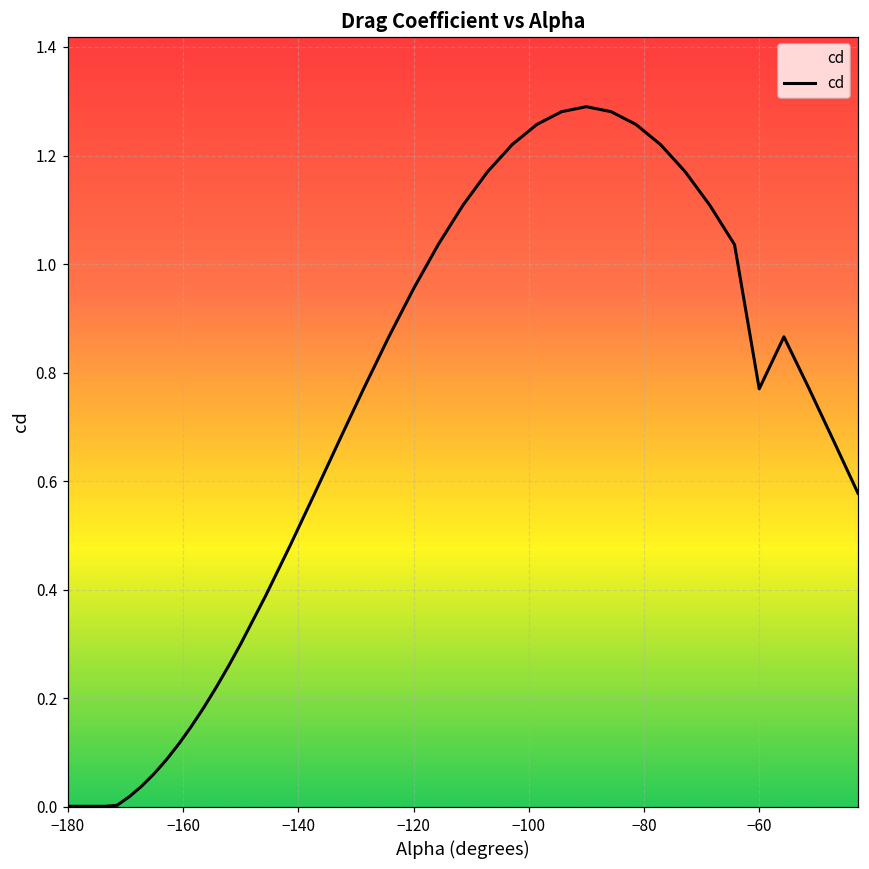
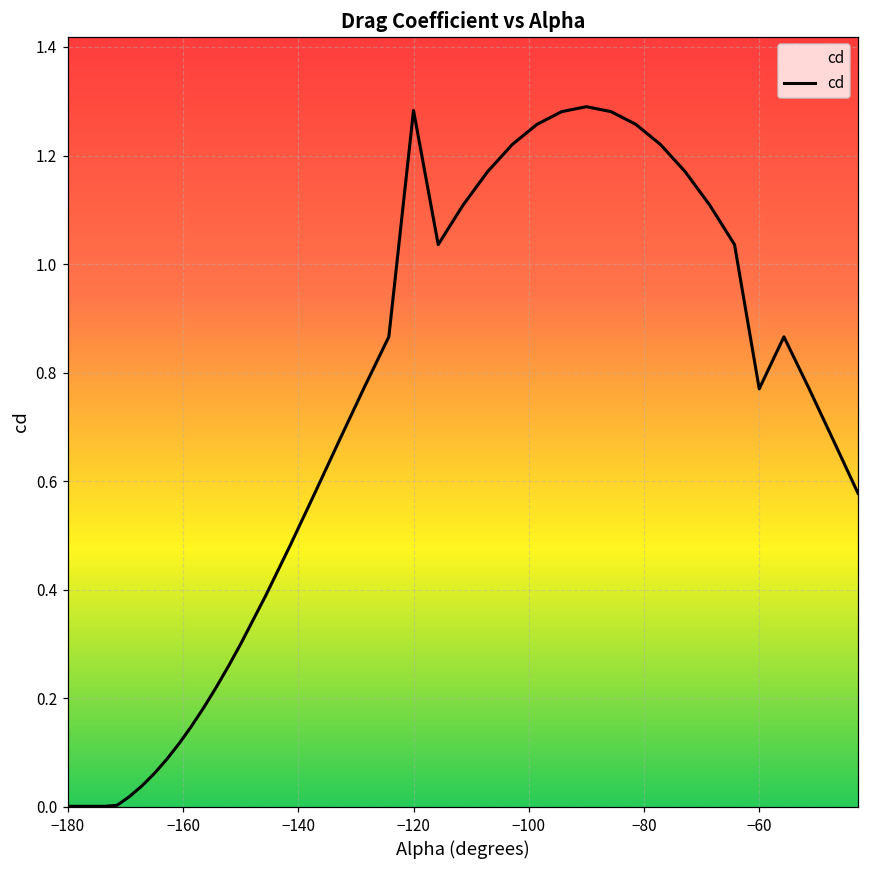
−120: 0.95 -> 1.28
